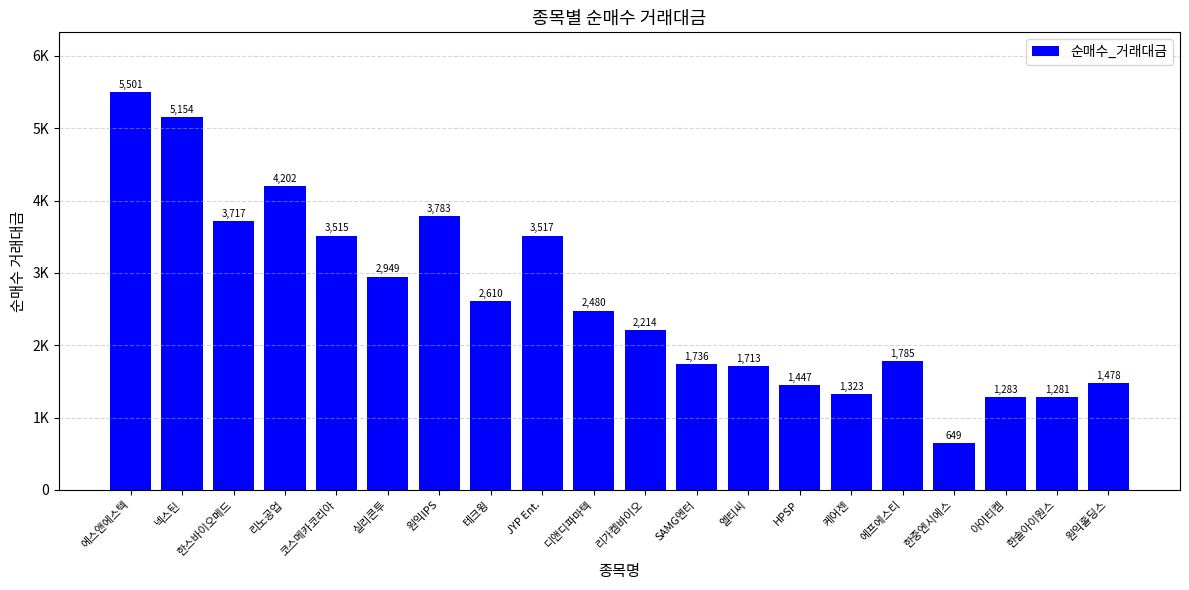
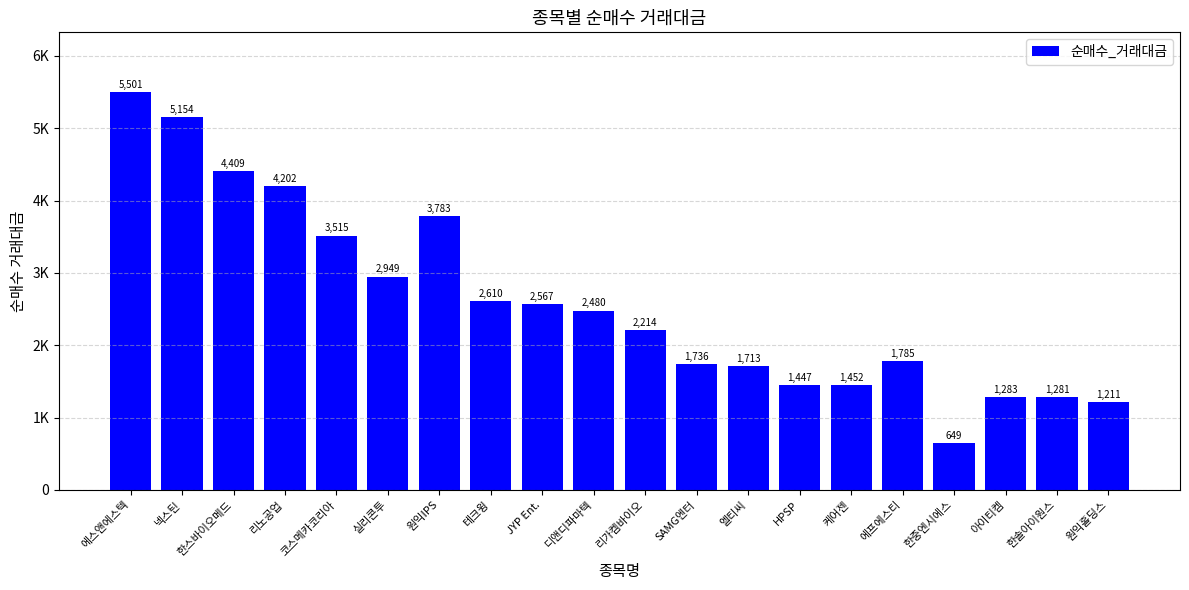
한스바이오메드: 3,717 -> 4,409
JYP Ent.: 3,517 -> 2,567
케어젠: 1,323 -> 1,452
원익홀딩스: 1,478 -> 1,211
